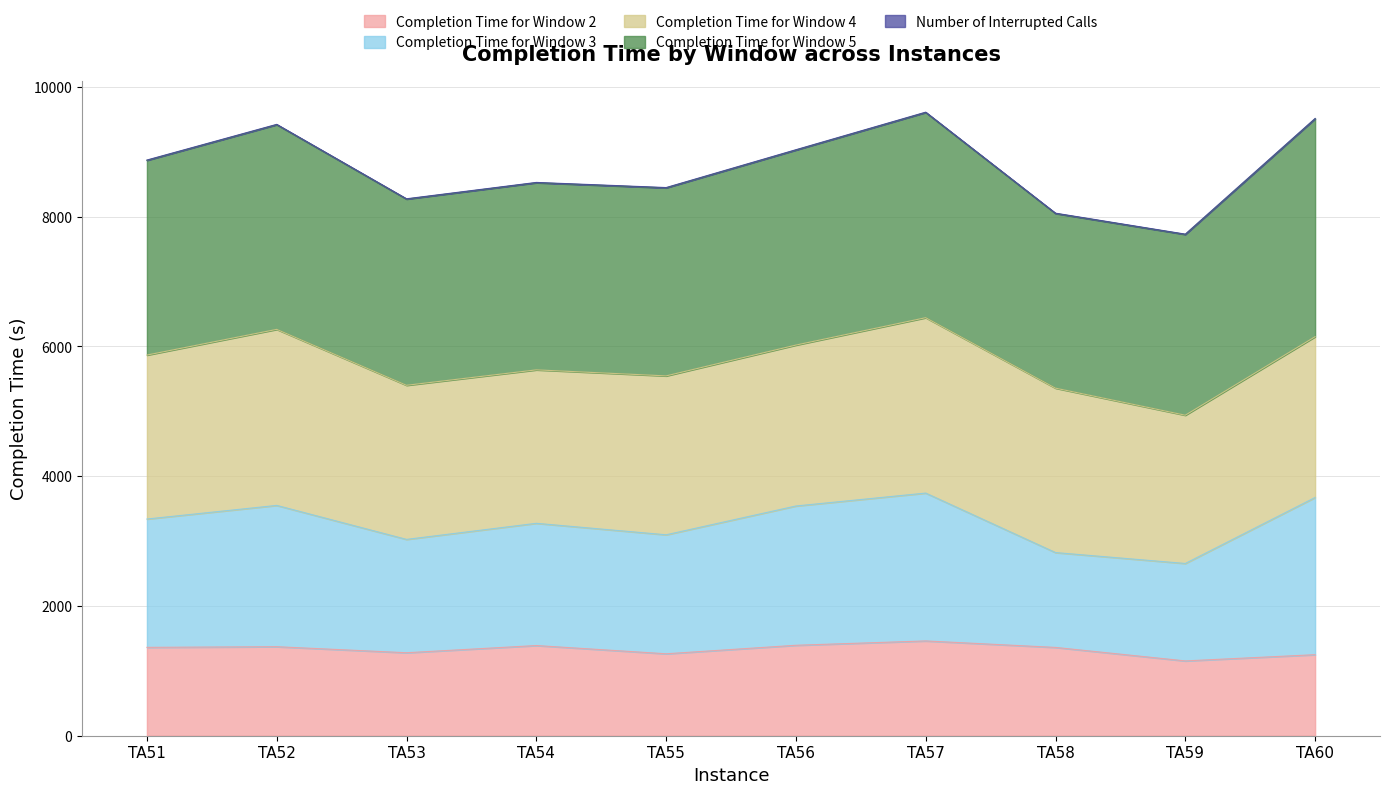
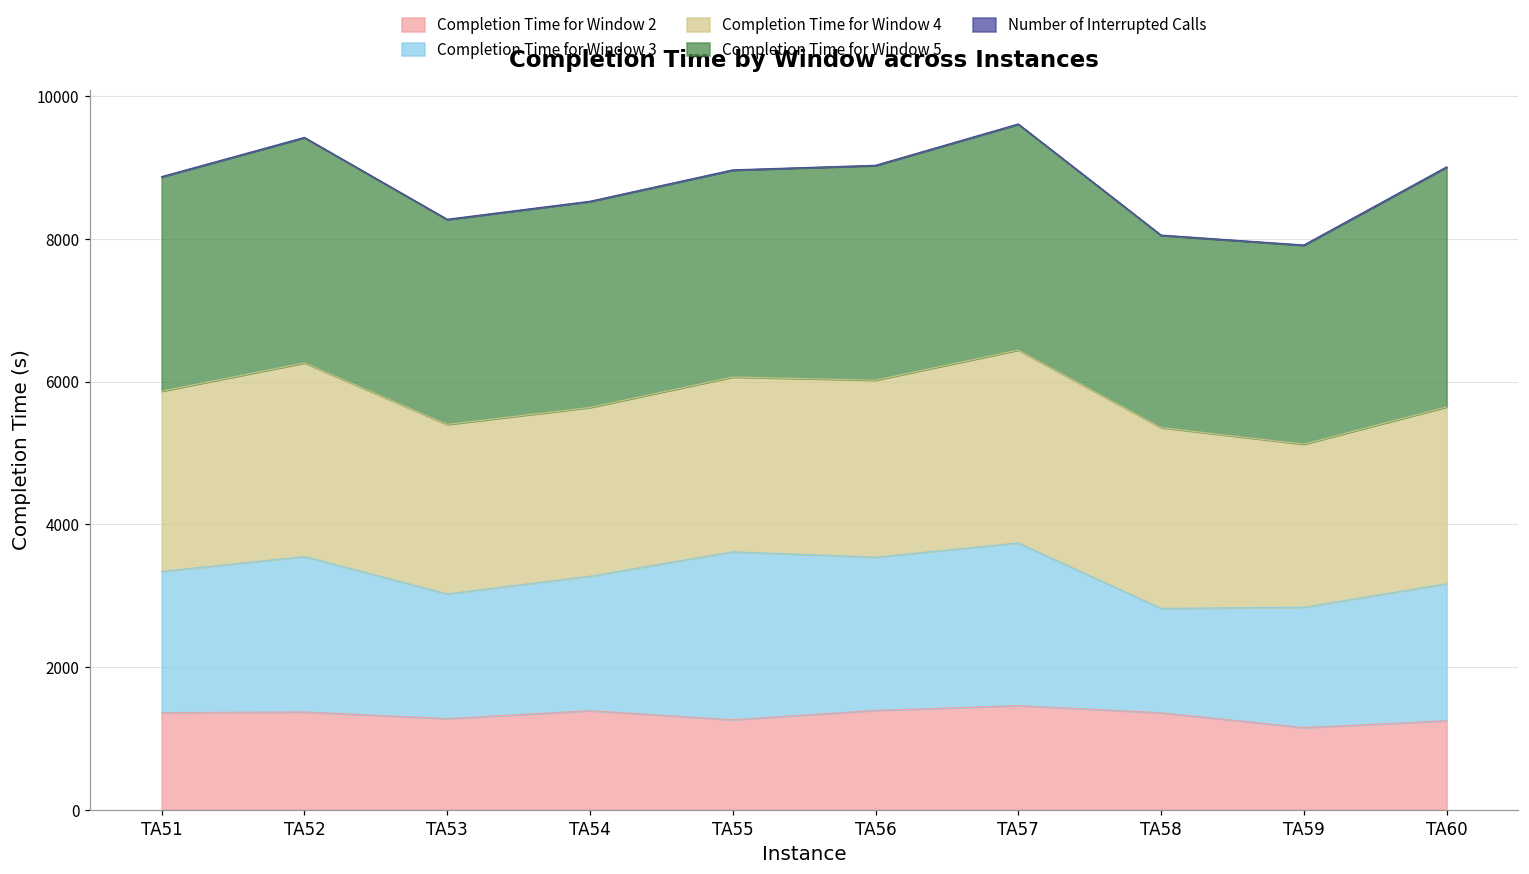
Completion Time for Window 3, TA55: 1800 -> 2400
Completion Time for Window 3, TA59: 1500 -> 1700
Completion Time for Window 3, TA60: 2400 -> 1900
